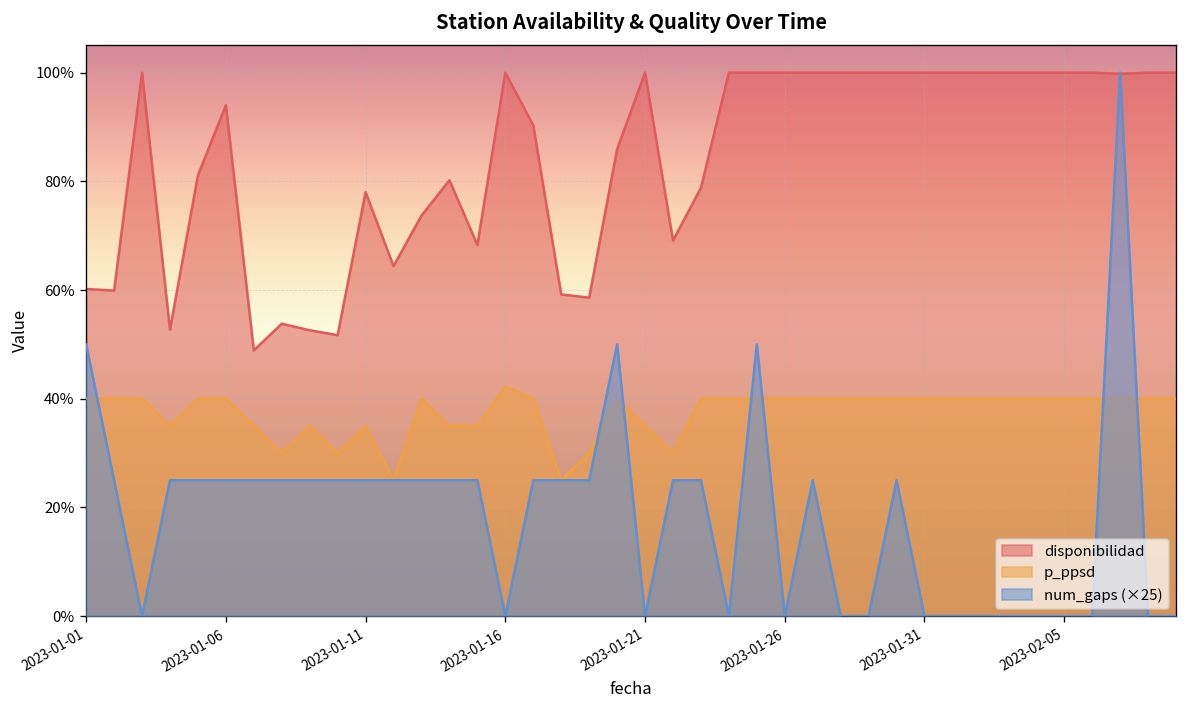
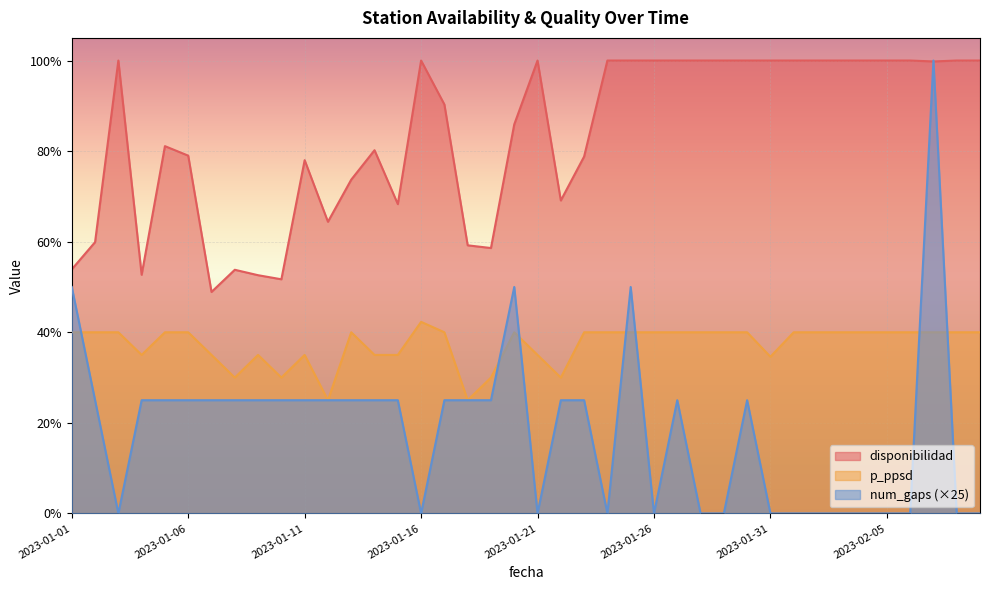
disponibilidad, 2023-01-01: 60% -> 54%
disponibilidad, 2023-01-06: 94% -> 79%
p_ppsd, 2023-01-31: 40% -> 35%
